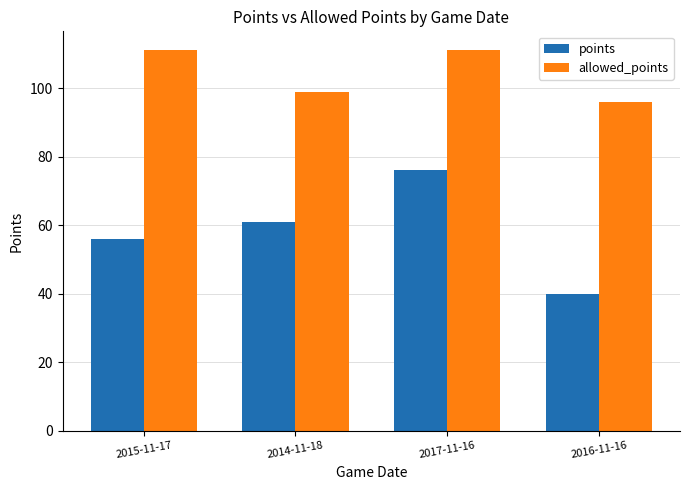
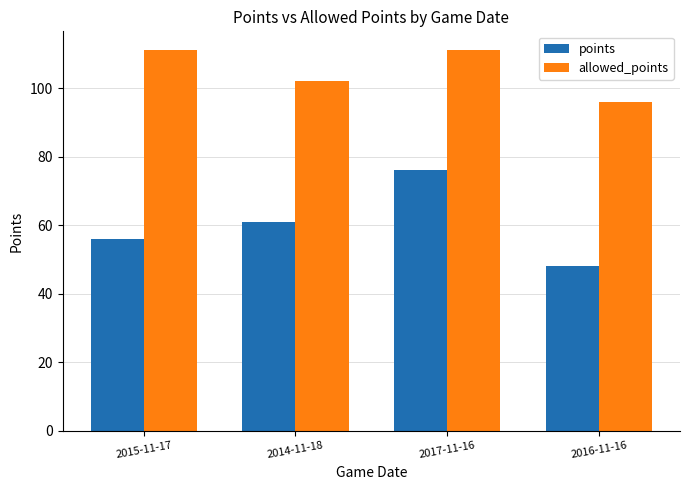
allowed_points, 2014-11-18: 99 -> 102
points, 2016-11-16: 40 -> 48
